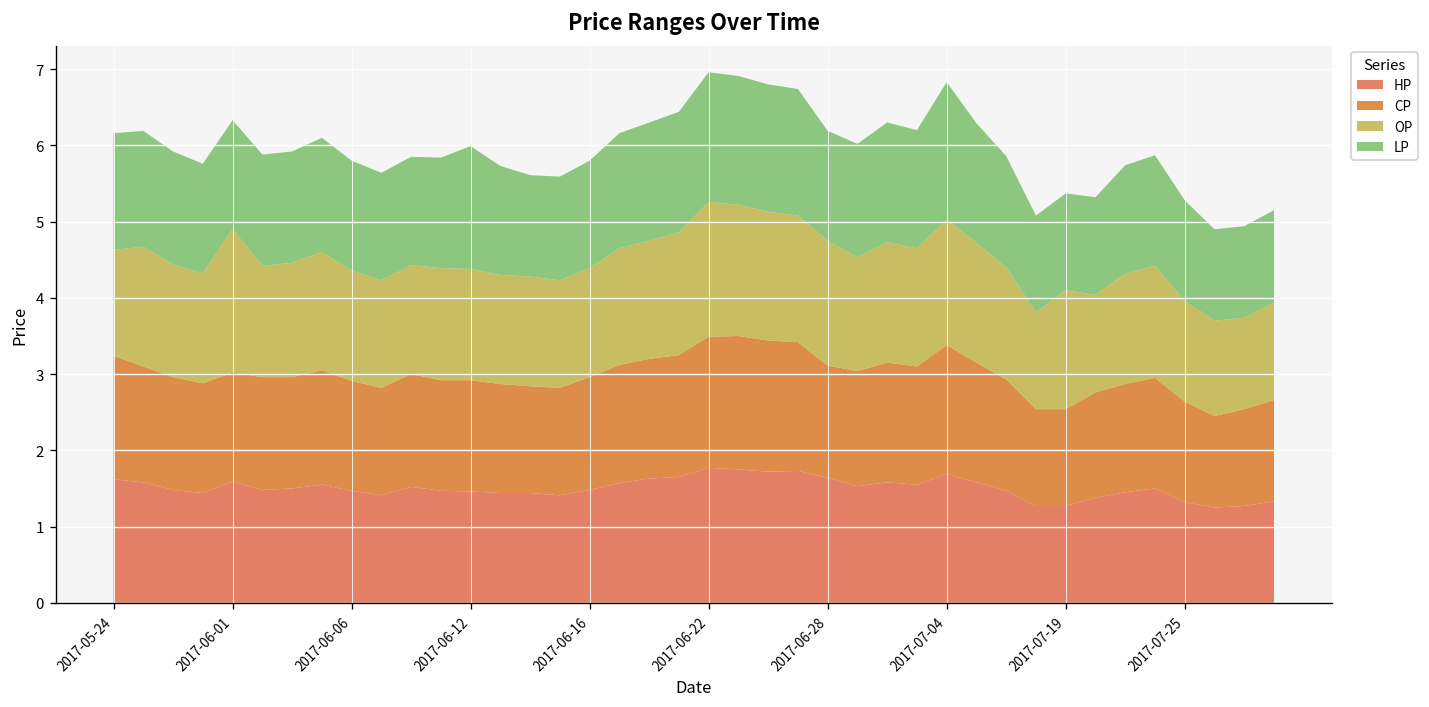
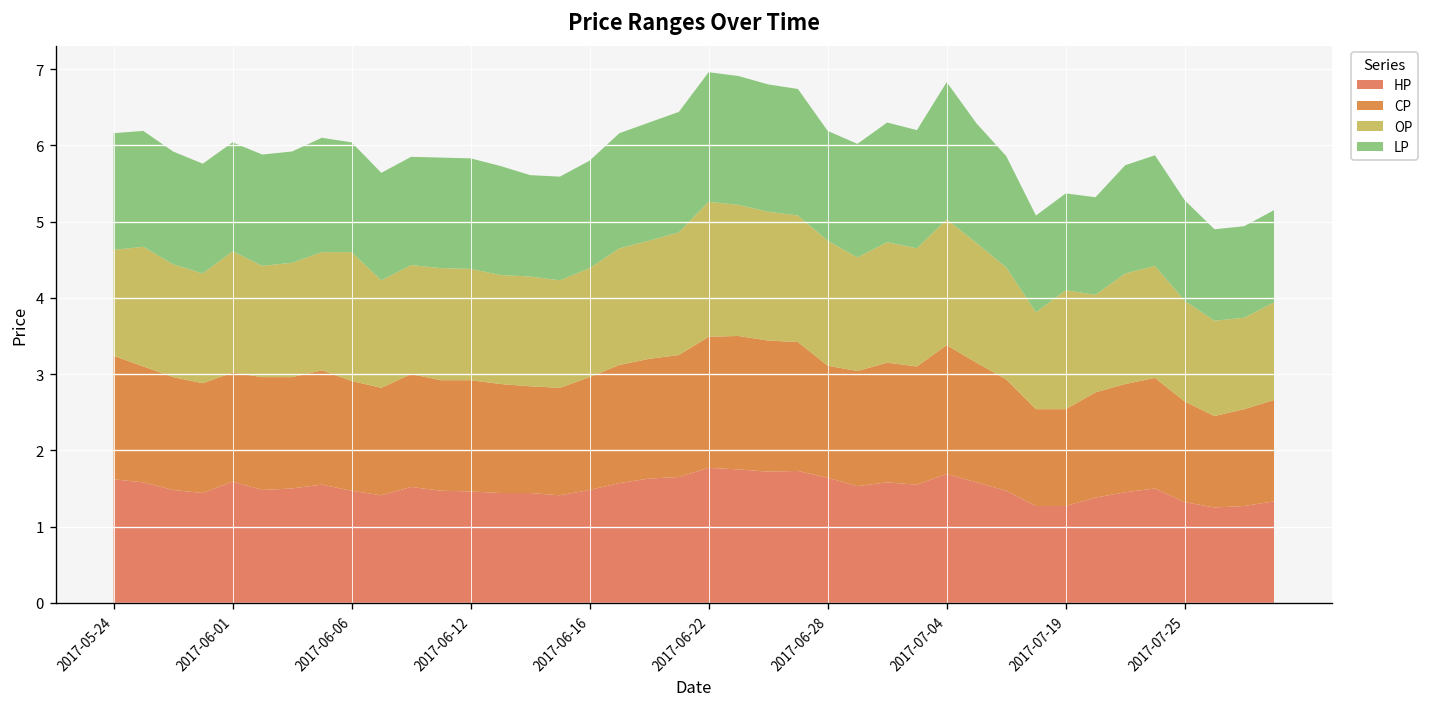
OP, 2017-06-01: 1.9 -> 1.6
OP, 2017-06-06: 1.5 -> 1.7
LP, 2017-06-12: 1.6 -> 1.5
